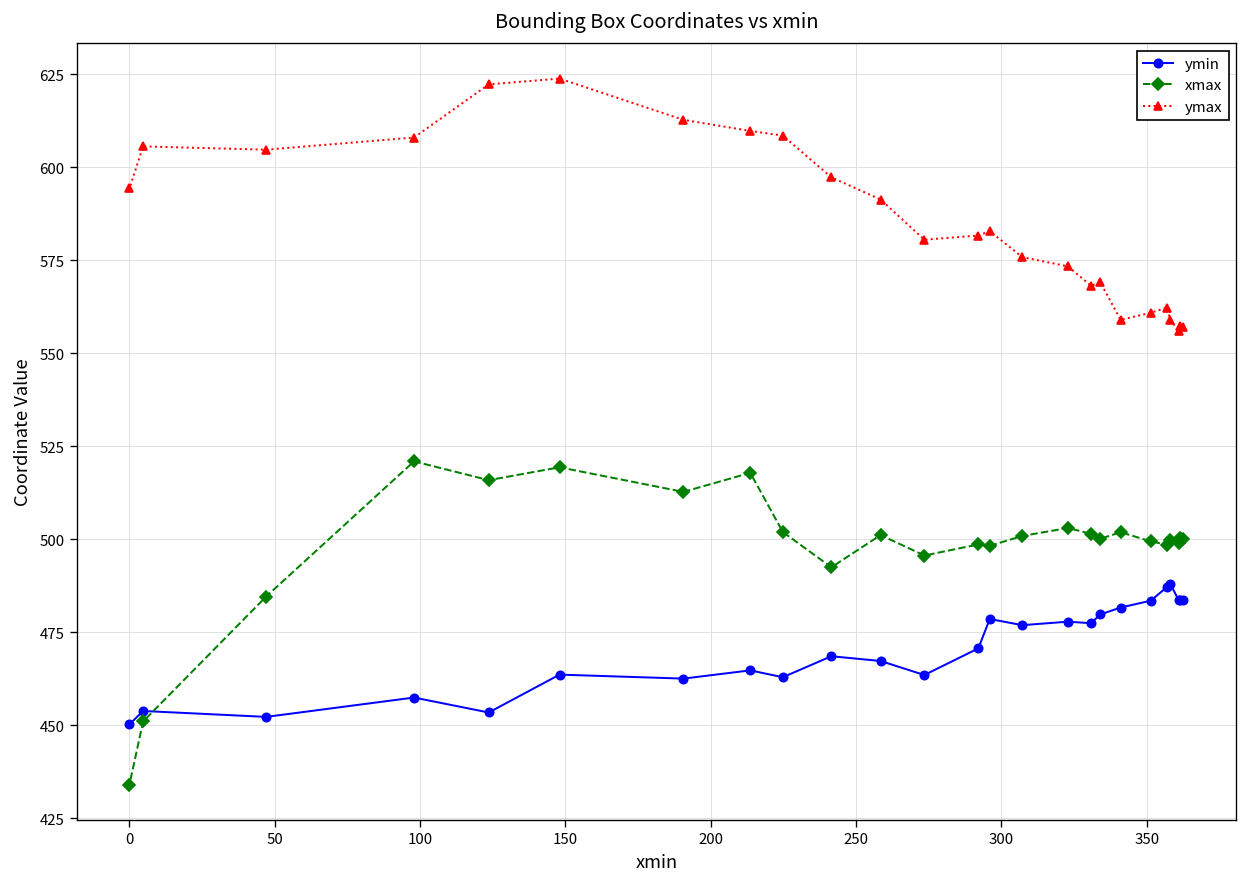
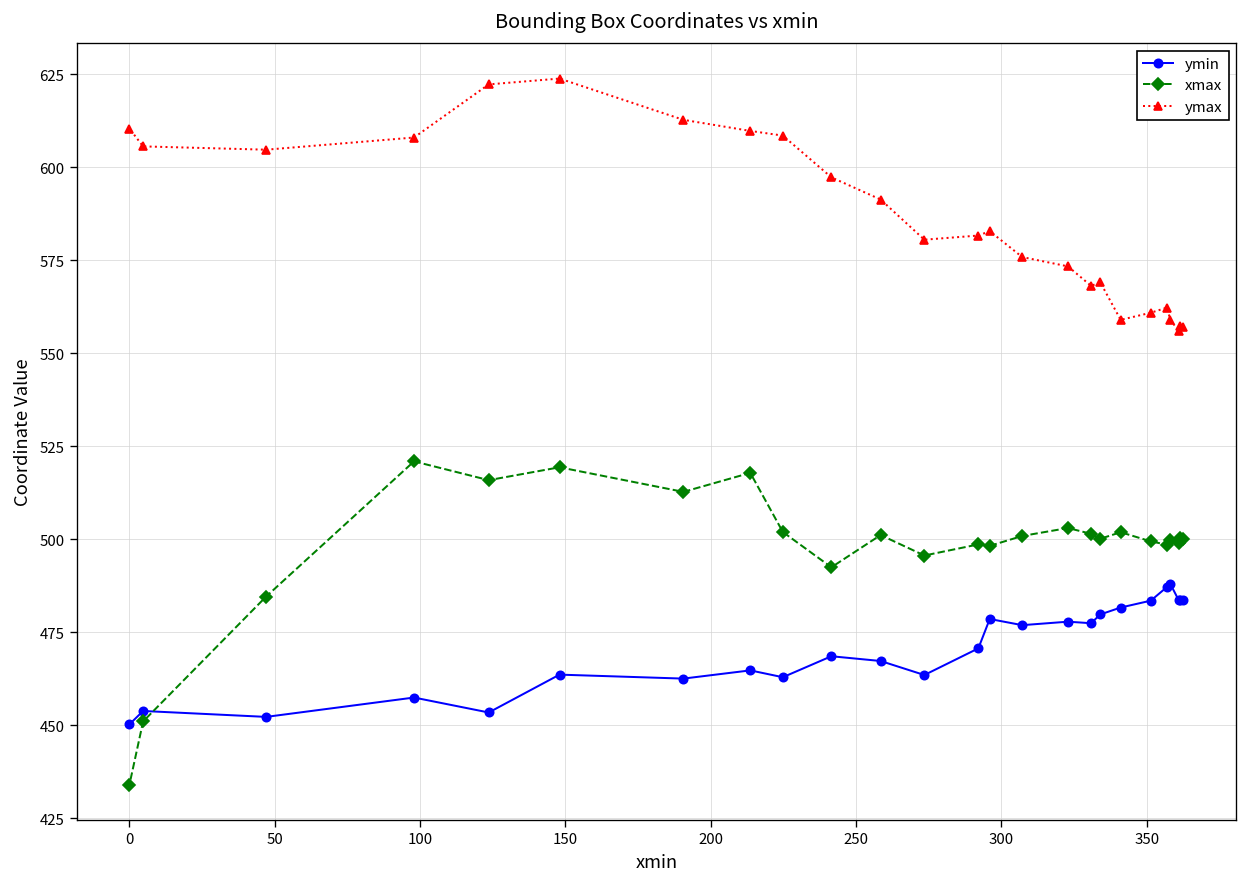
ymax, 0: 594 -> 610
